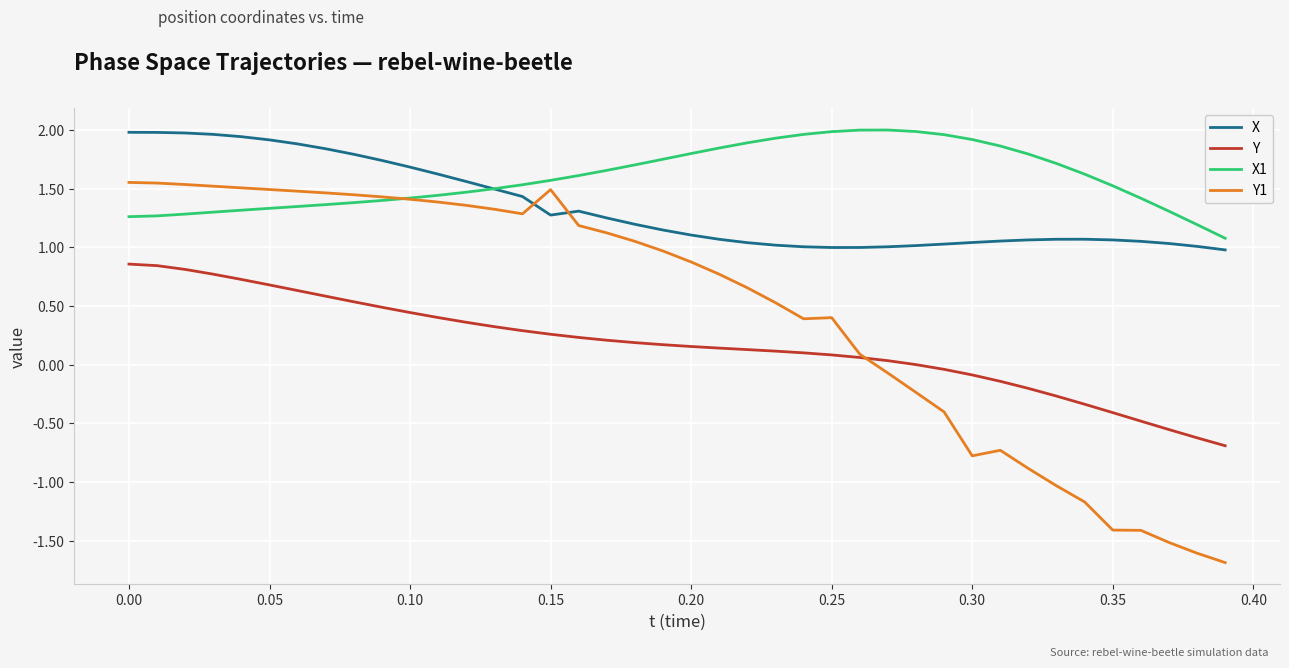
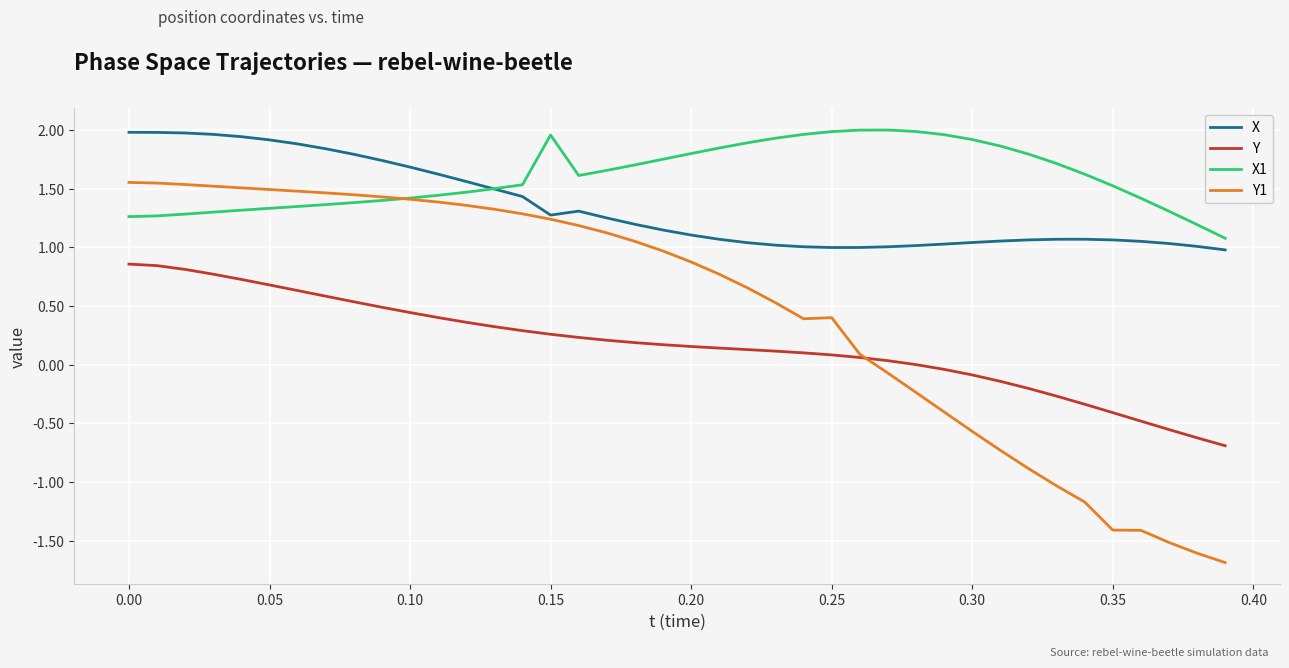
X1, 0.15: 1.57 -> 1.96
Y1, 0.15: 1.49 -> 1.24
Y1, 0.30: -0.78 -> -0.57
